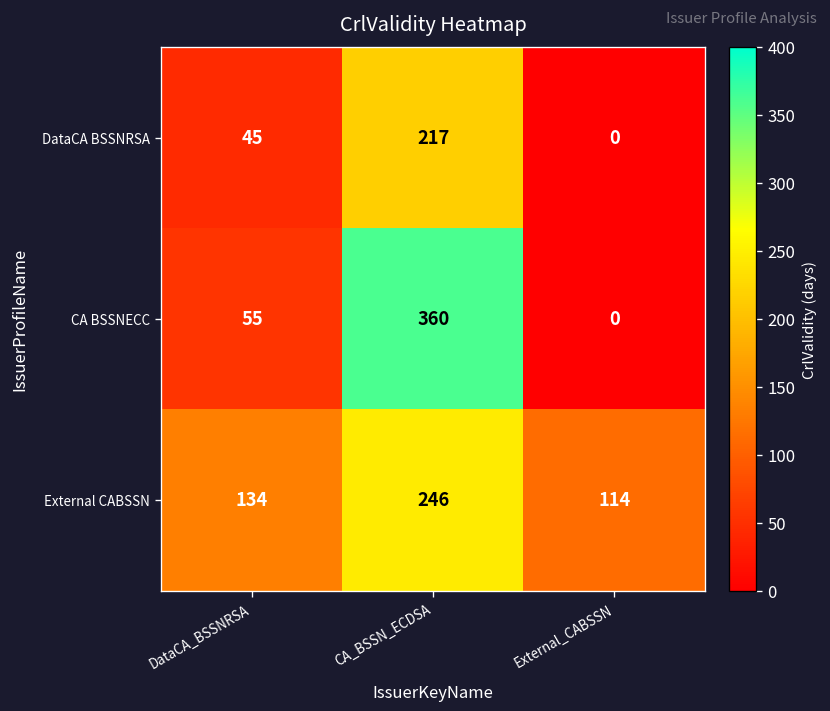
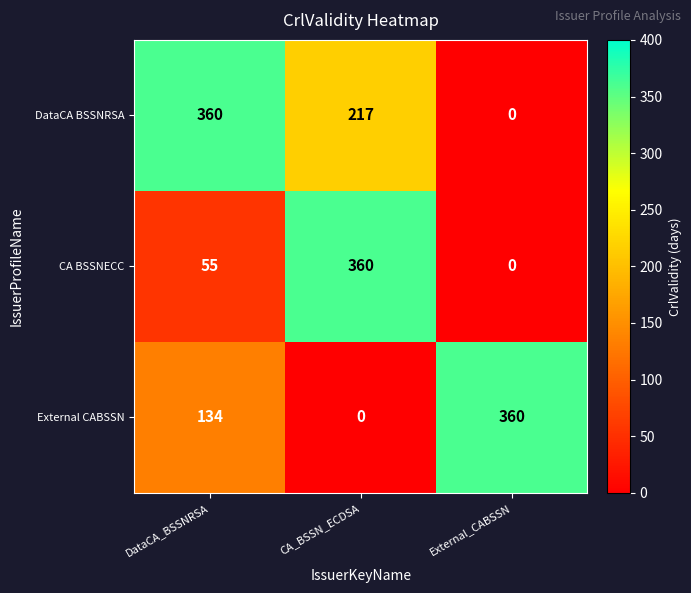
DataCA BSSNRSA, DataCA_BSSNRSA: 45 -> 360
External CABSSN, CA_BSSN_ECDSA: 246 -> 0
External CABSSN, External_CABSSN: 114 -> 360
